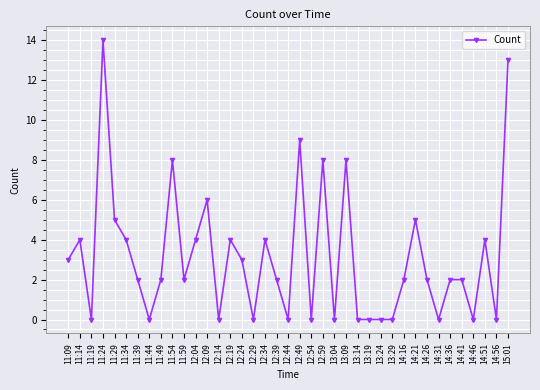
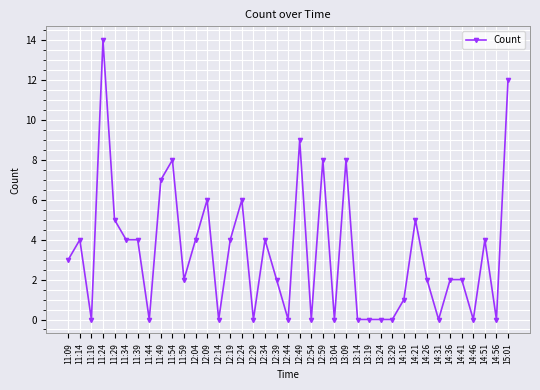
11:39: 2 -> 4
11:49: 2 -> 7
12:24: 3 -> 6
14:16: 2 -> 1
15:01: 13 -> 12
